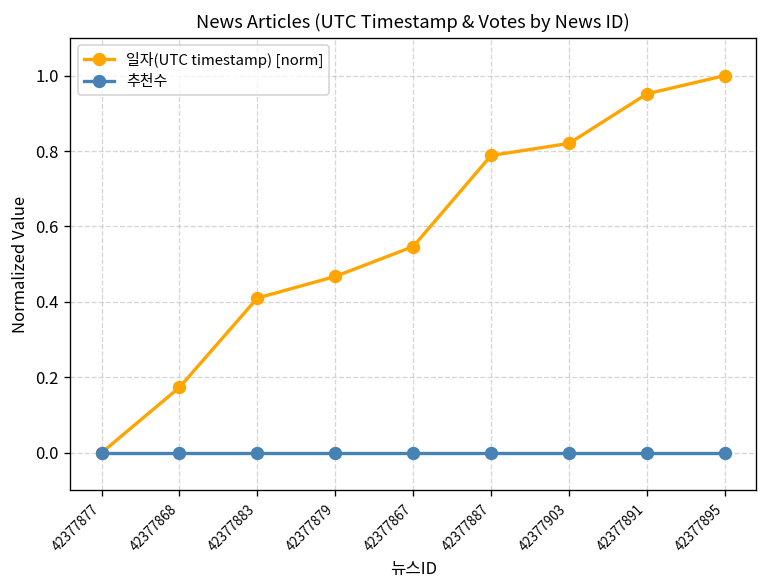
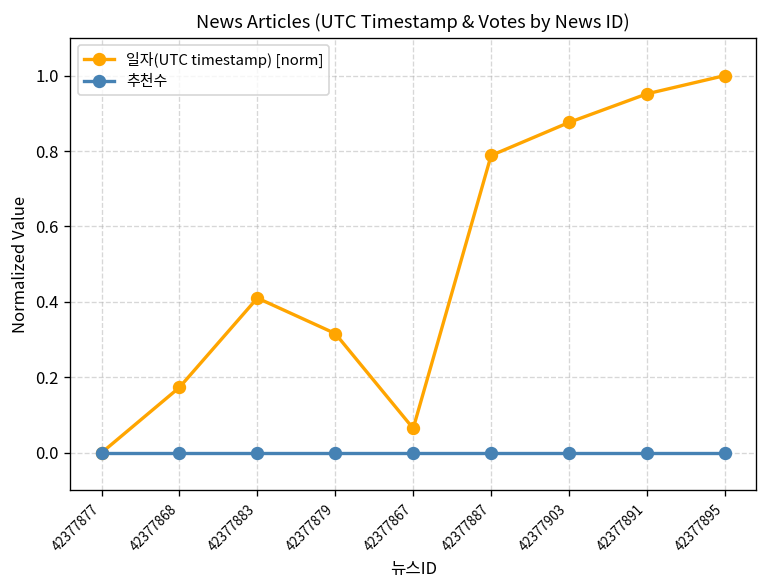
일자(UTC timestamp) [norm], 42377879: 0.47 -> 0.32
일자(UTC timestamp) [norm], 42377867: 0.55 -> 0.06
일자(UTC timestamp) [norm], 42377903: 0.82 -> 0.88
